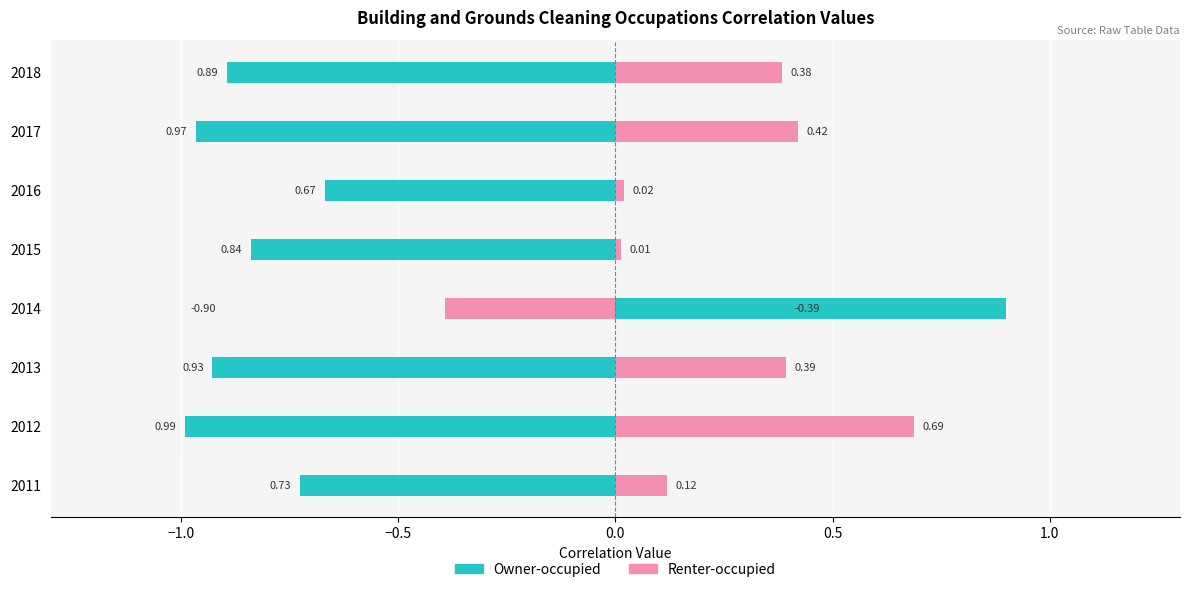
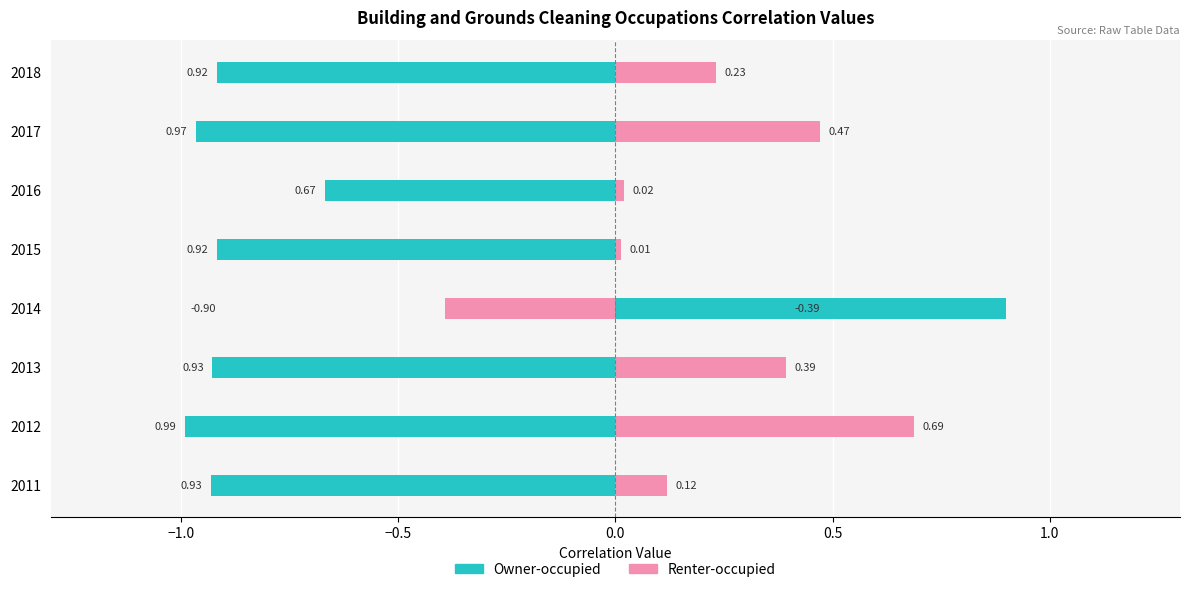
Owner-occupied, 2018: 0.89 -> 0.92
Renter-occupied, 2018: 0.38 -> 0.23
Renter-occupied, 2017: 0.42 -> 0.47
Owner-occupied, 2015: 0.84 -> 0.92
Owner-occupied, 2011: 0.73 -> 0.93
